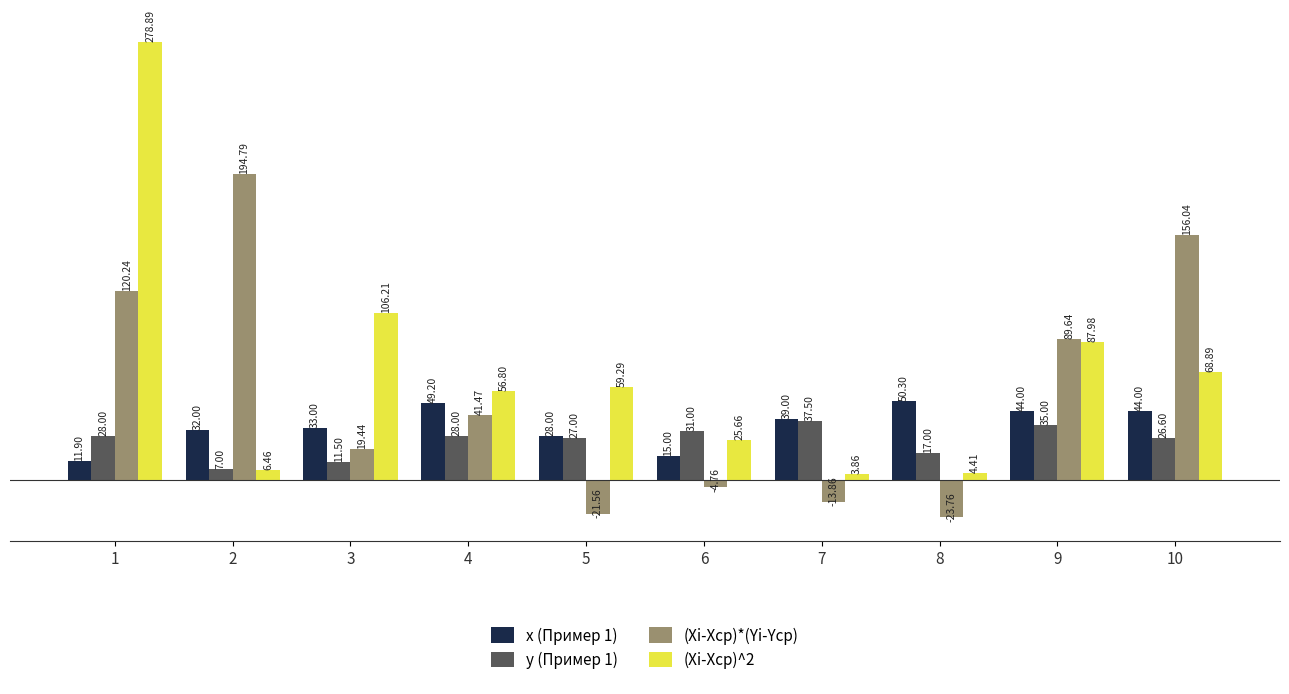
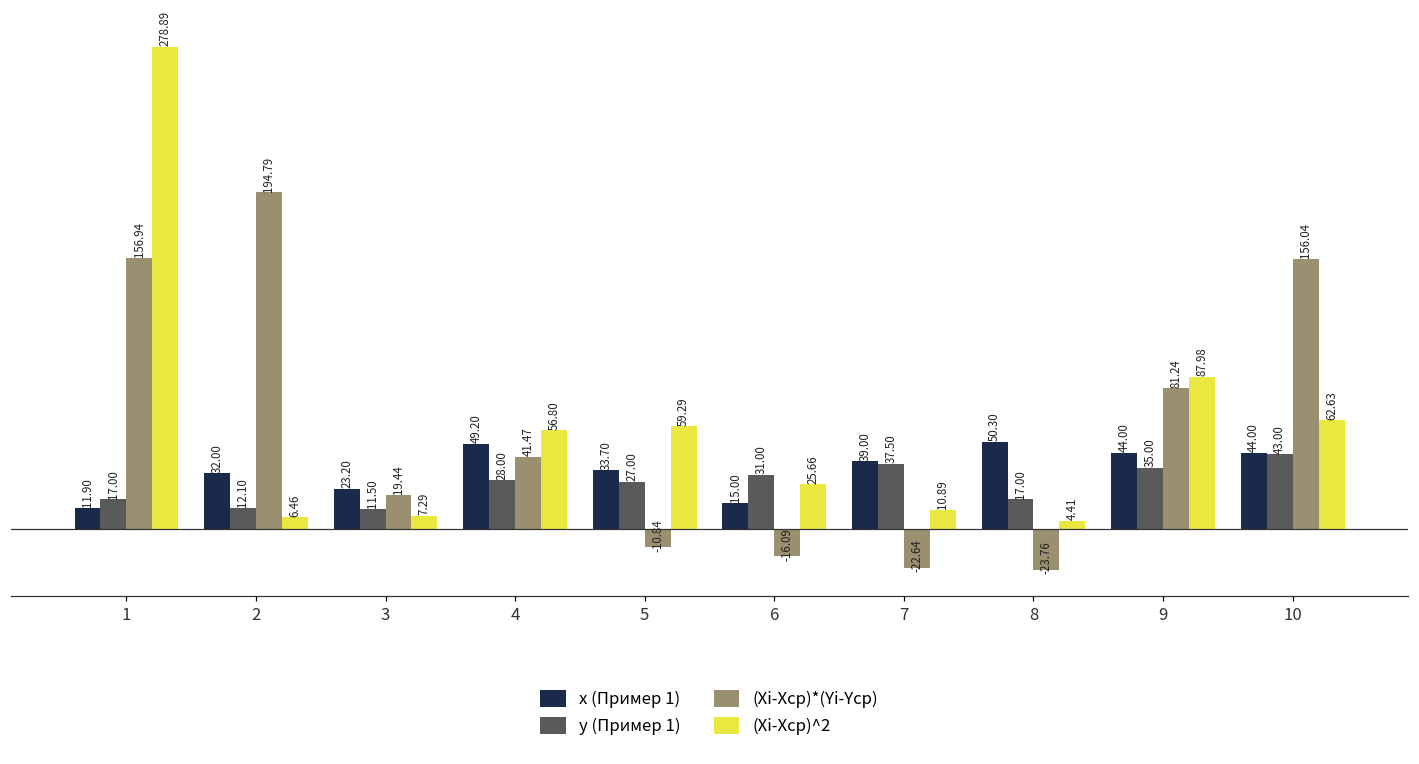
y (Пример 1), 1: 28.00 -> 17.00
(Xi-Xcp)*(Yi-Ycp), 1: 120.24 -> 156.94
y (Пример 1), 2: 7.00 -> 12.10
x (Пример 1), 3: 33.00 -> 23.20
(Xi-Xср)^2, 3: 106.21 -> 7.29
x (Пример 1), 5: 28.00 -> 33.70
(Xi-Xcp)*(Yi-Ycp), 5: -21.56 -> -10.84
(Xi-Xcp)*(Yi-Ycp), 6: -4.76 -> -16.09
(Xi-Xcp)*(Yi-Ycp), 7: -13.86 -> -22.64
(Xi-Xср)^2, 7: 3.86 -> 10.89
(Xi-Xcp)*(Yi-Ycp), 9: 89.64 -> 81.24
y (Пример 1), 10: 26.60 -> 43.00
(Xi-Xср)^2, 10: 68.89 -> 62.63
